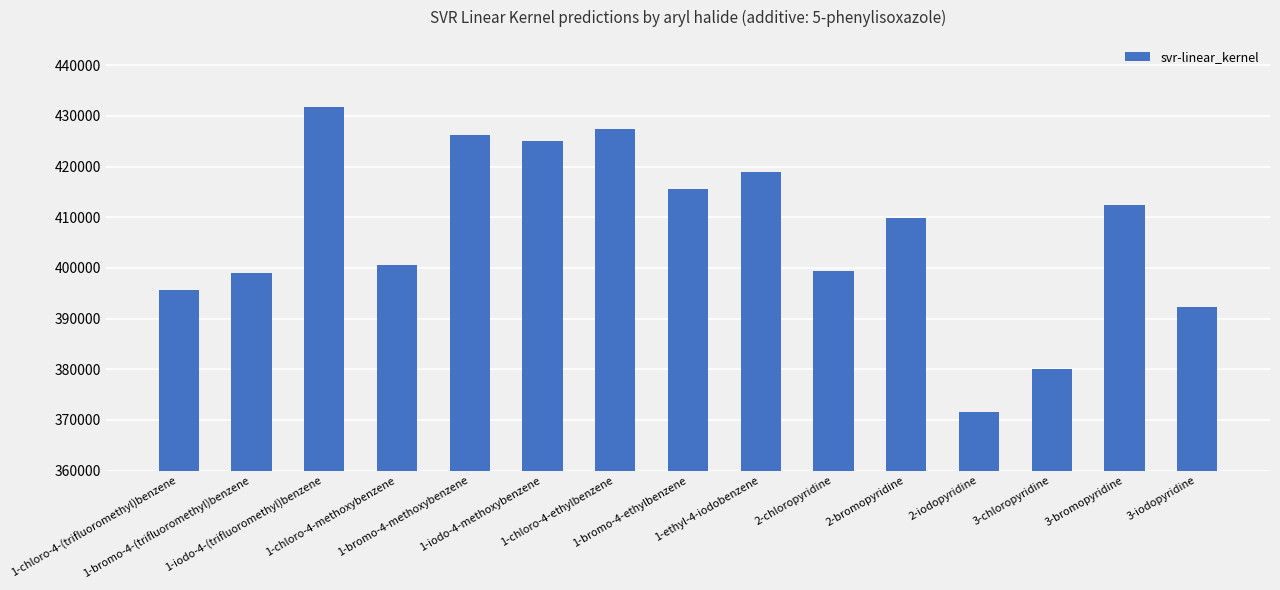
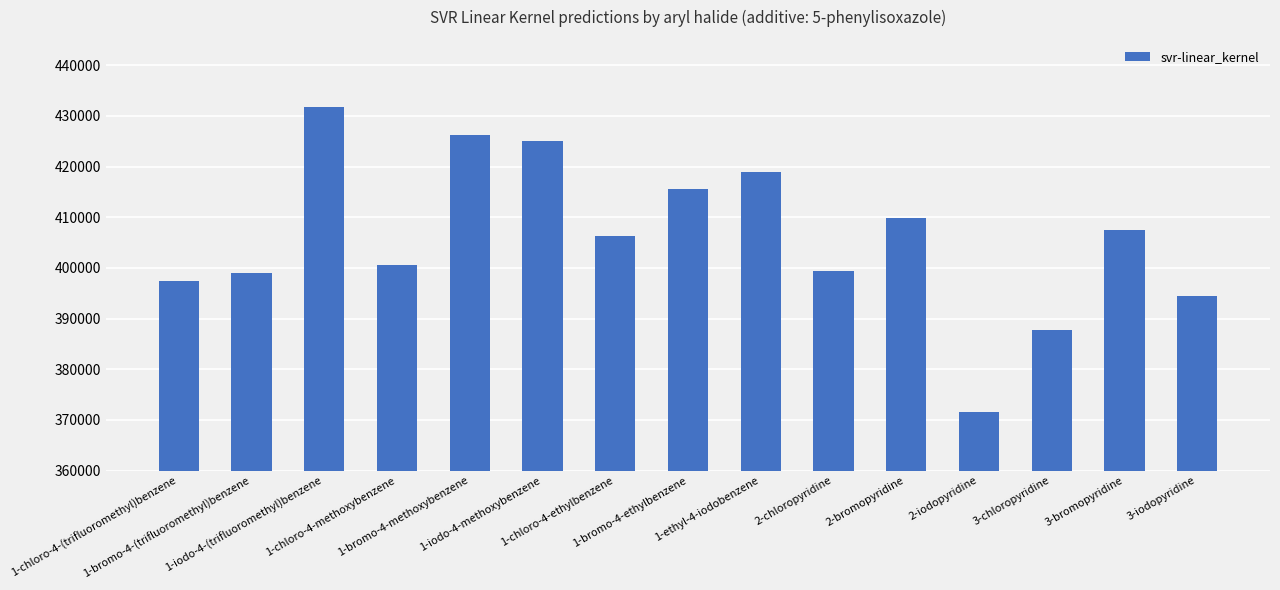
1-chloro-4-(trifluoromethyl)benzene: 396000 -> 397000
1-chloro-4-ethylbenzene: 427000 -> 406000
3-chloropyridine: 380000 -> 388000
3-bromopyridine: 412000 -> 407000
3-iodopyridine: 392000 -> 394000
